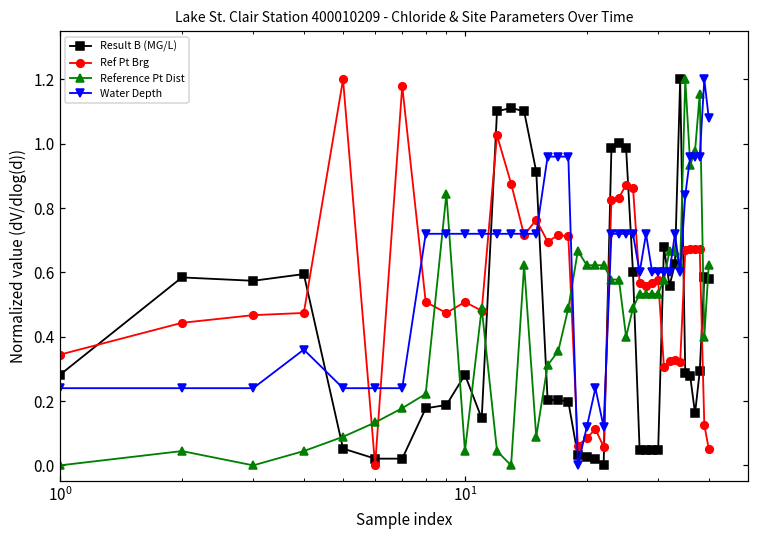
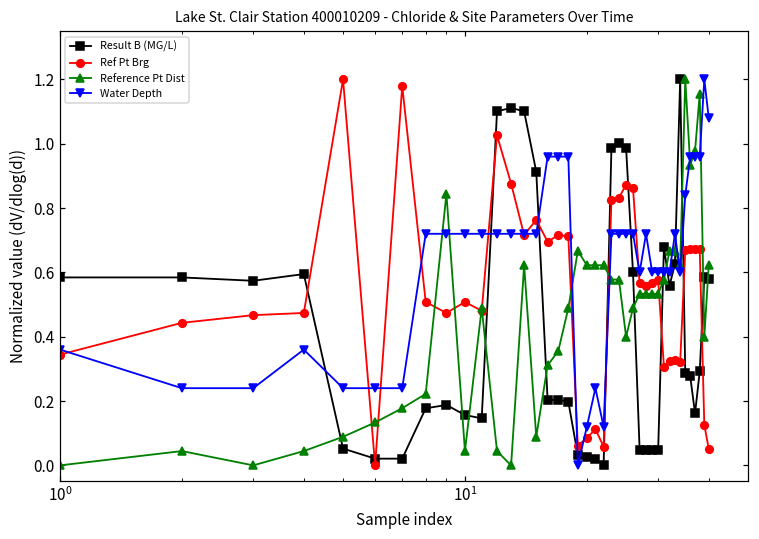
Result B (MG/L), 10^0: 0.28 -> 0.58
Water Depth, 10^0: 0.24 -> 0.36
Result B (MG/L), 10^1: 0.28 -> 0.16
